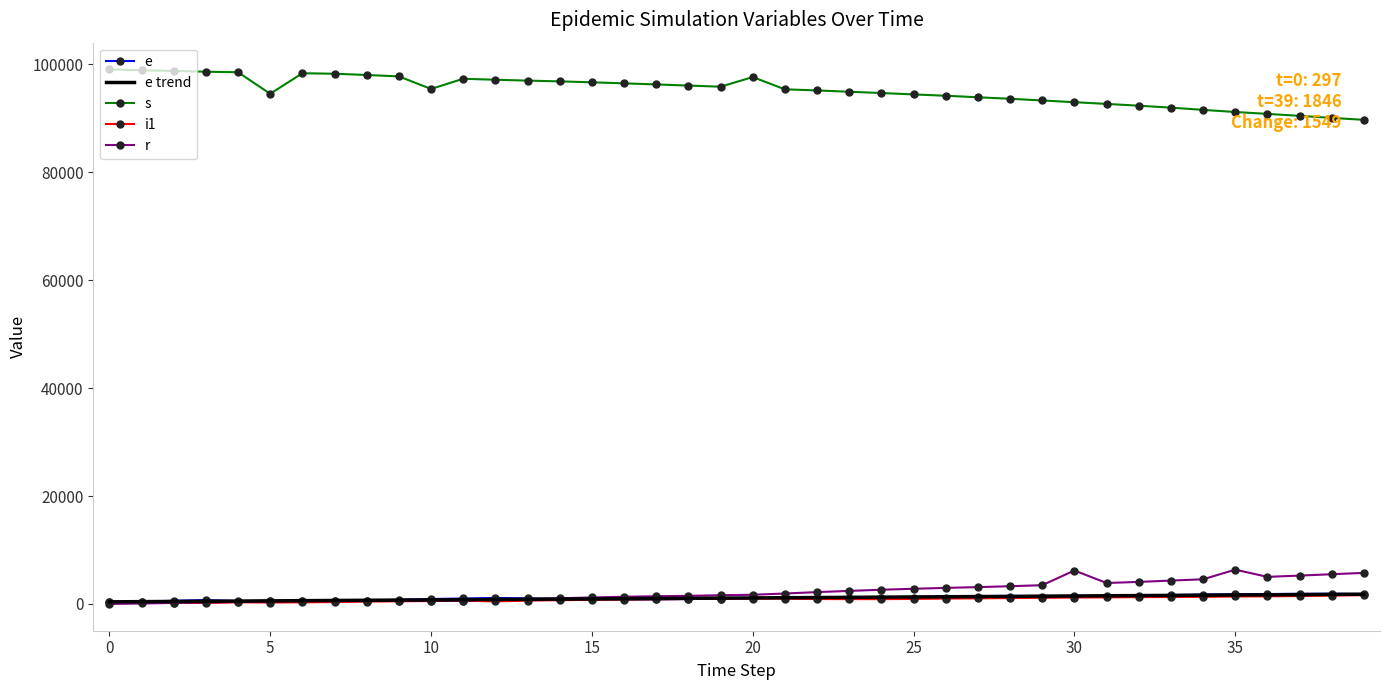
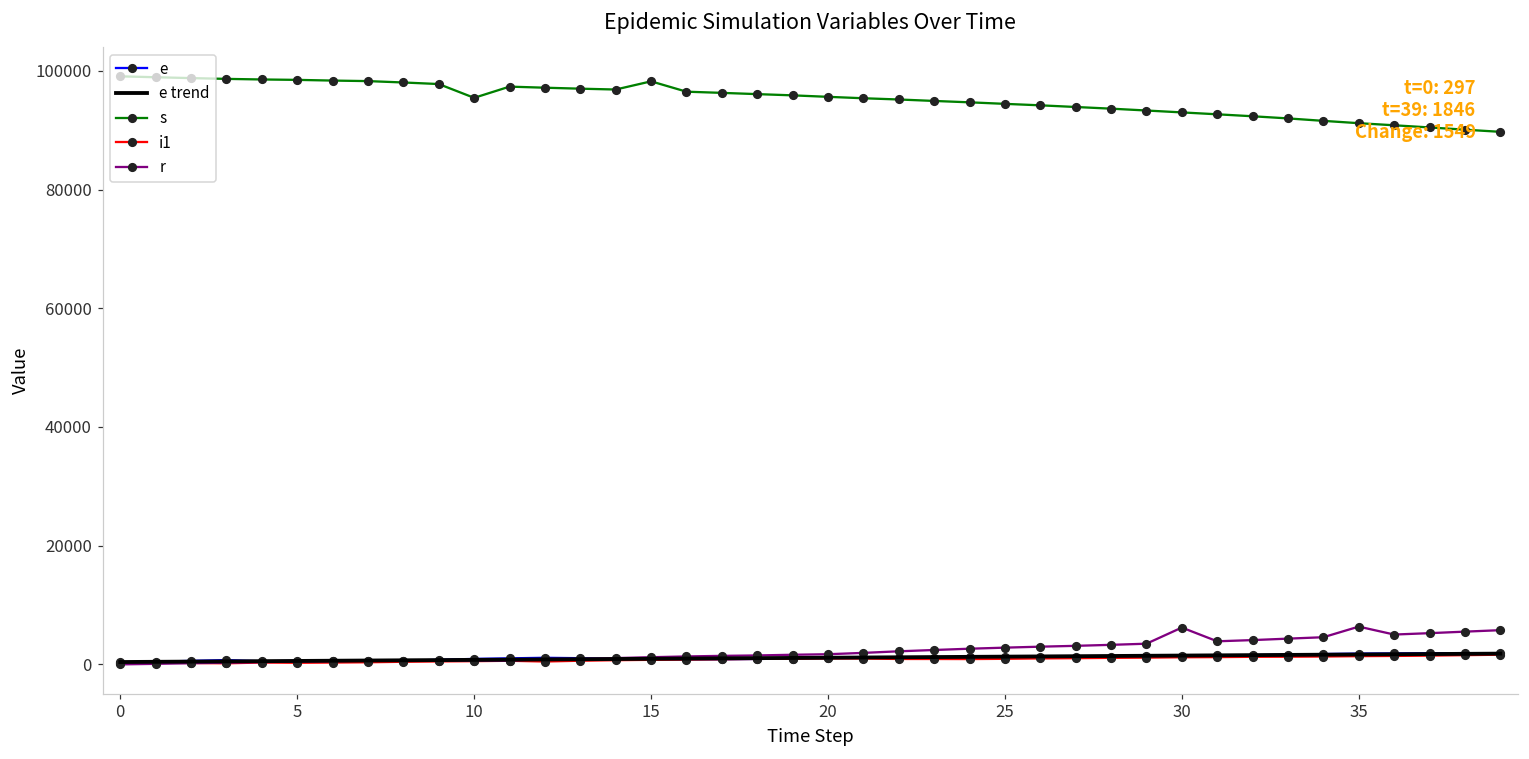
s, 5: 95000 -> 98000
s, 15: 97000 -> 98000
s, 20: 98000 -> 96000
